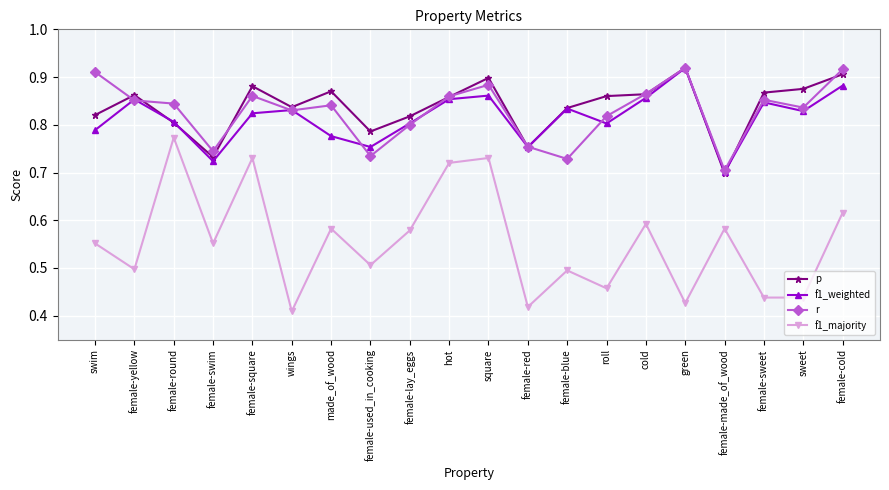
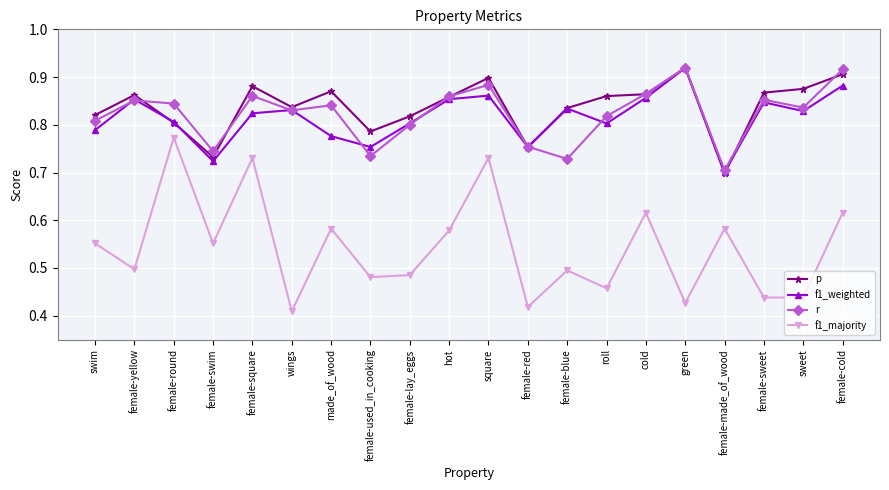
r, swim: 0.91 -> 0.81
f1_majority, female-used_in_cooking: 0.51 -> 0.48
f1_majority, female-lay_eggs: 0.58 -> 0.49
f1_majority, hot: 0.72 -> 0.58
f1_majority, cold: 0.59 -> 0.62
